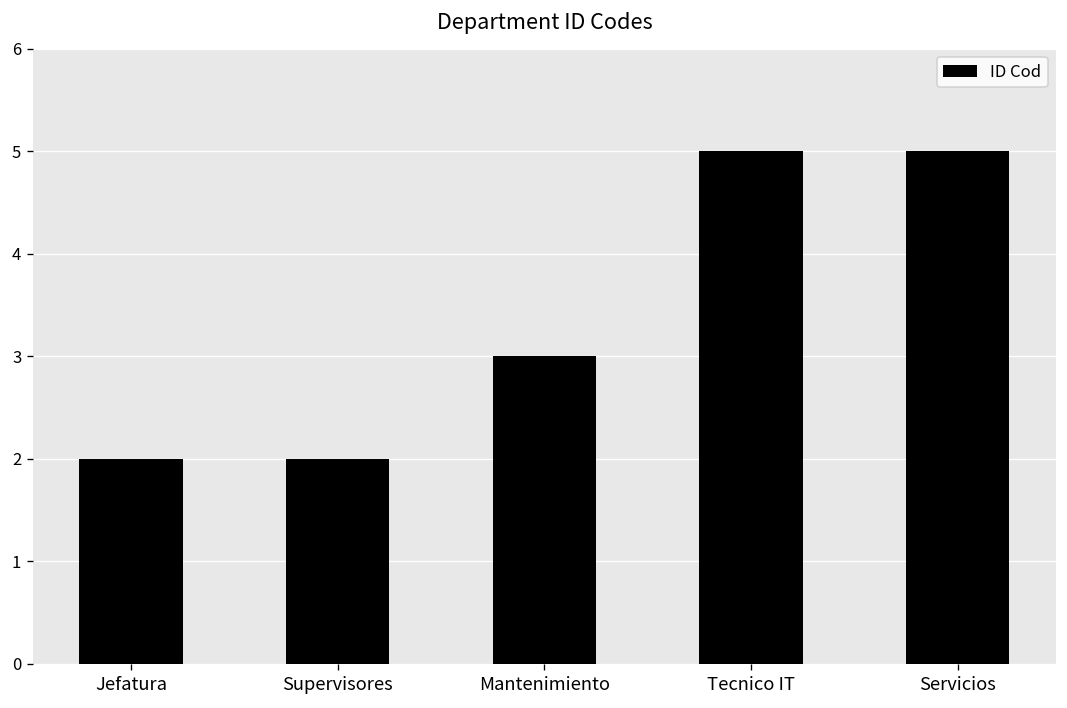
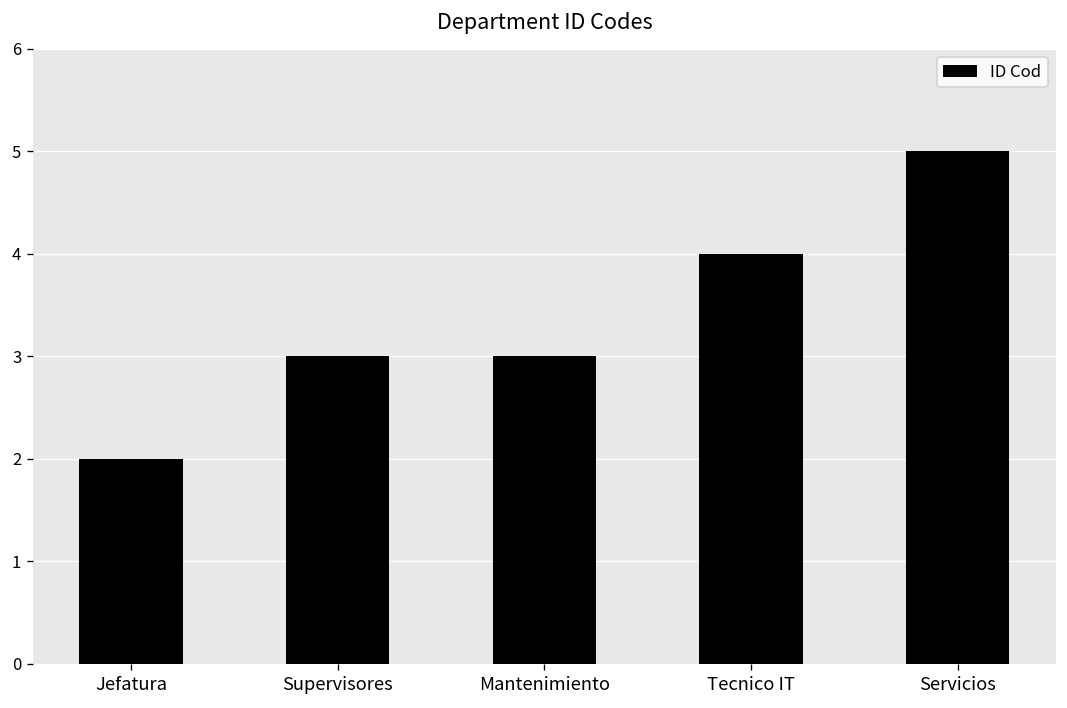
Supervisores: 2 -> 3
Tecnico IT: 5 -> 4
